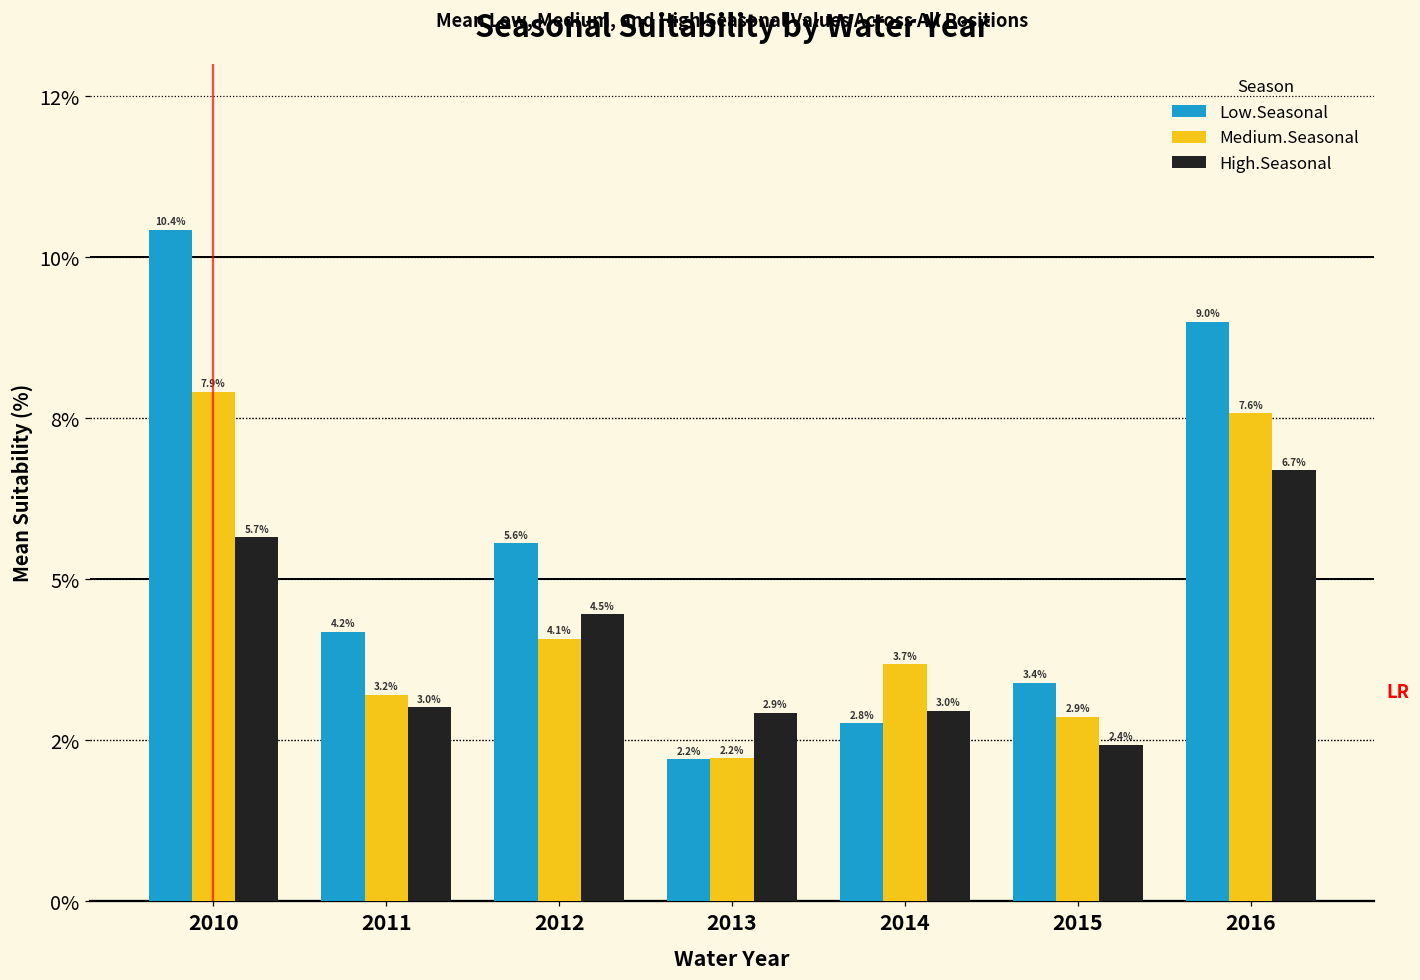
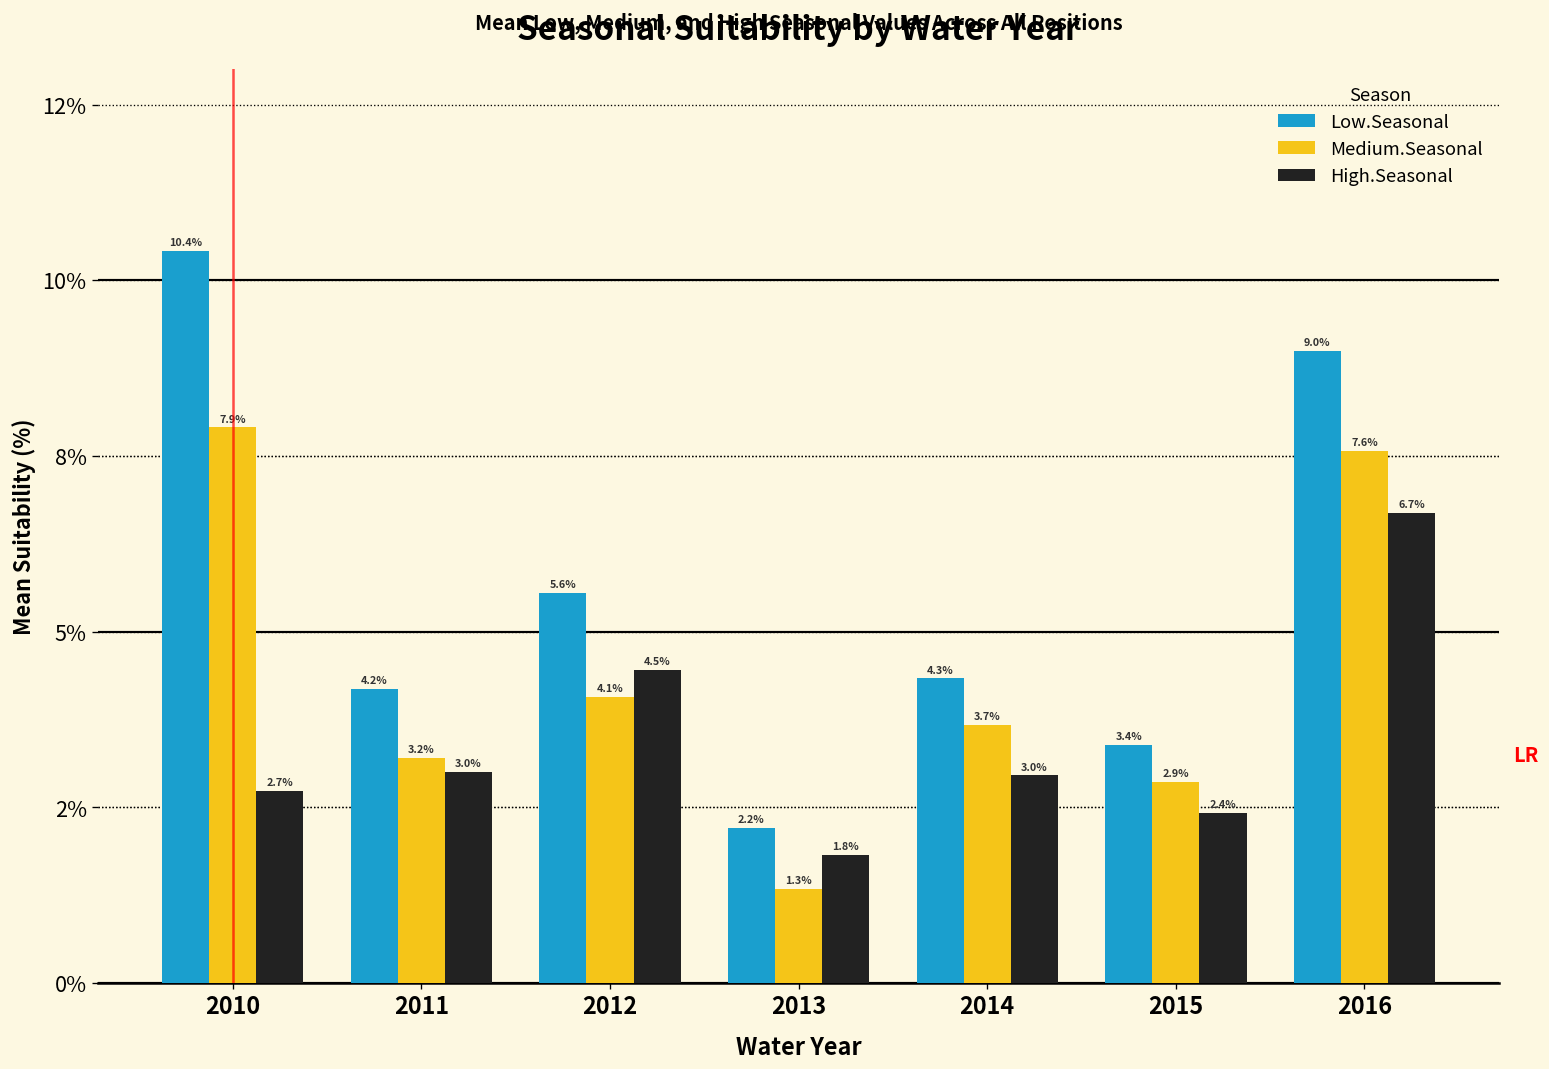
High.Seasonal, 2010: 5.7% -> 2.7%
Medium.Seasonal, 2013: 2.2% -> 1.3%
High.Seasonal, 2013: 2.9% -> 1.8%
Low.Seasonal, 2014: 2.8% -> 4.3%
